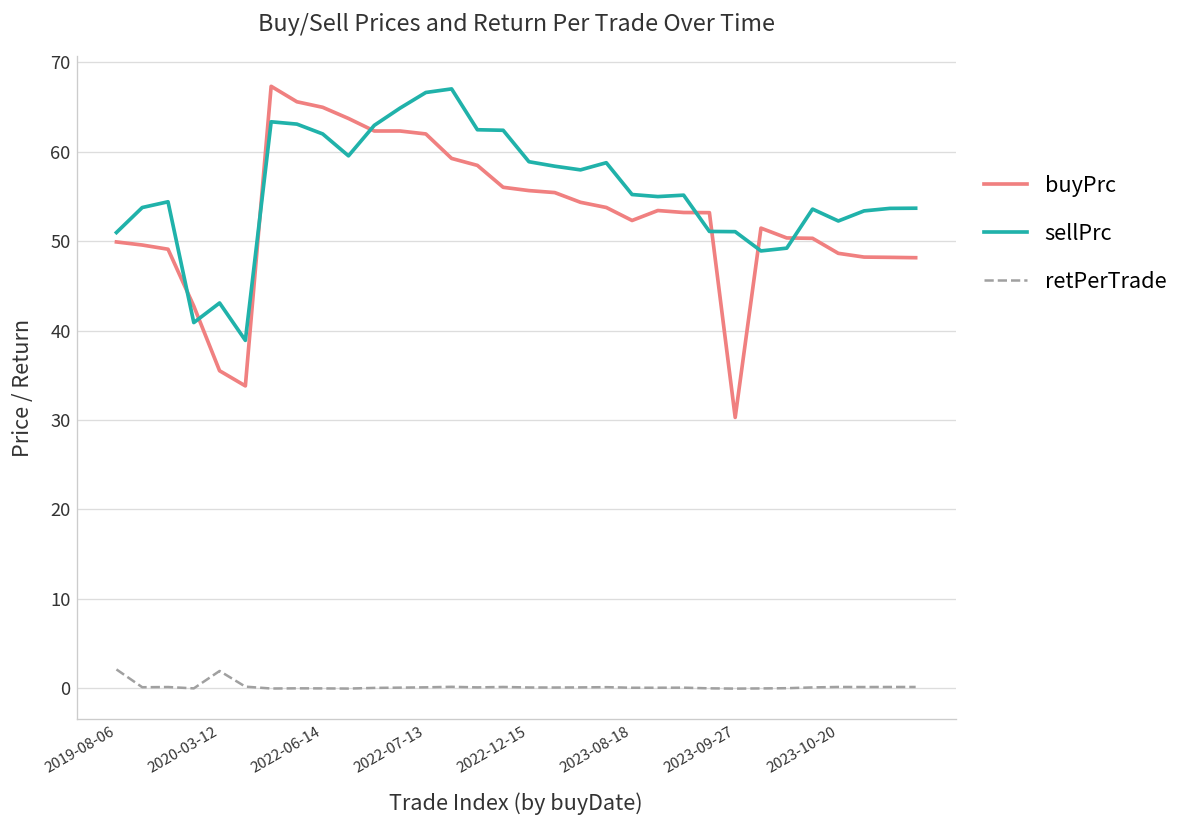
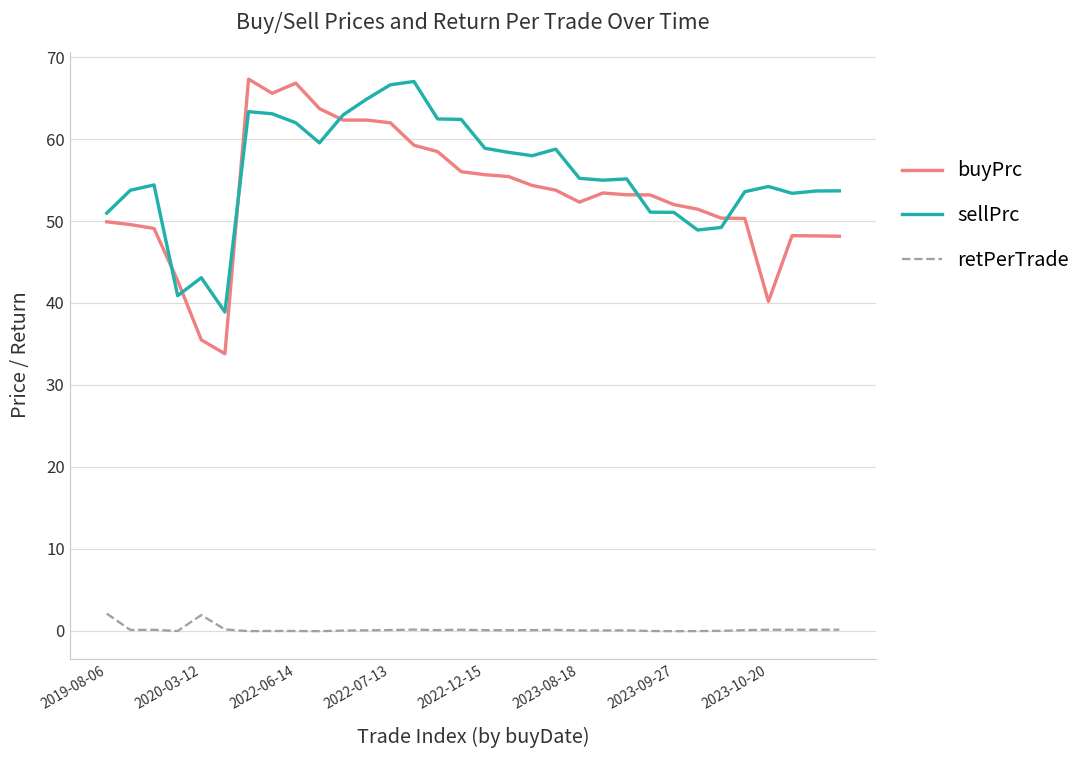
buyPrc, 2022-06-14: 65 -> 67
buyPrc, 2023-09-27: 30 -> 52
buyPrc, 2023-10-20: 49 -> 40
sellPrc, 2023-10-20: 52 -> 54
